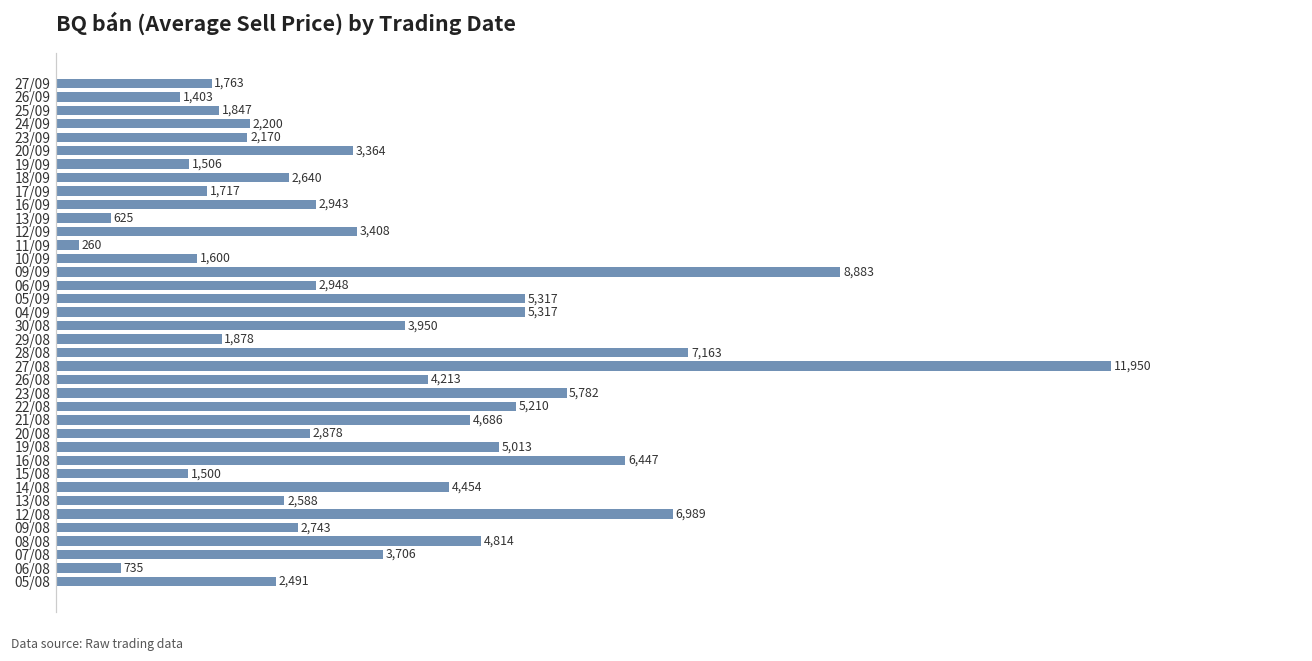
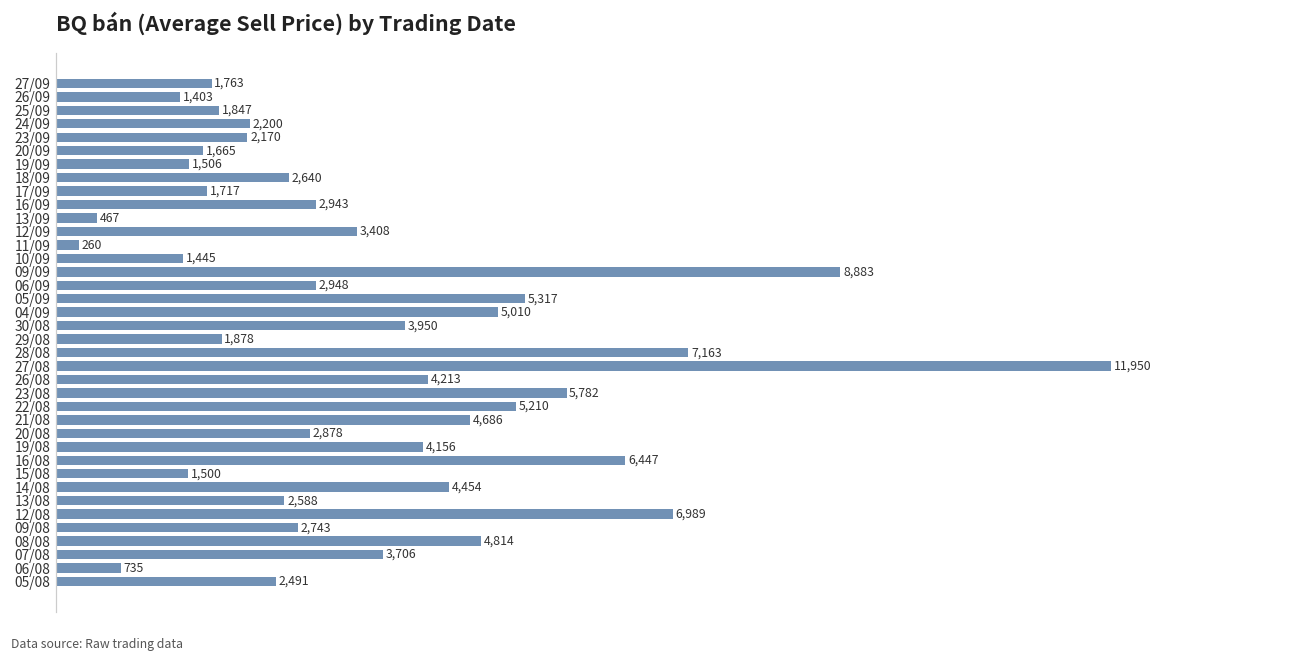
20/09: 3,364 -> 1,665
13/09: 625 -> 467
10/09: 1,600 -> 1,445
04/09: 5,317 -> 5,010
19/08: 5,013 -> 4,156
